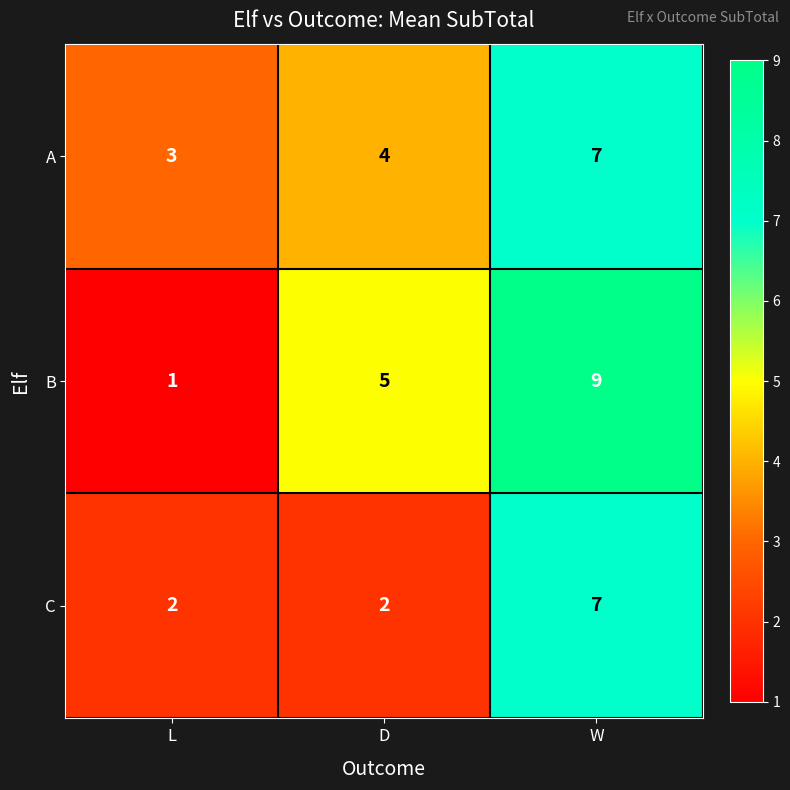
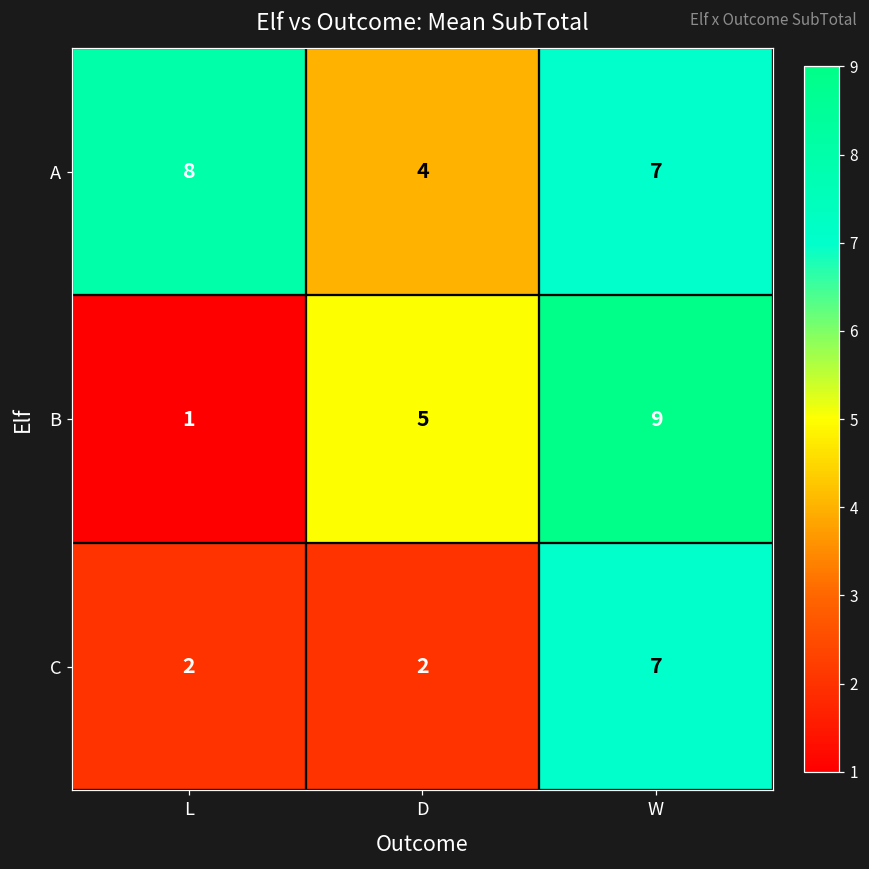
A, L: 3 -> 8
